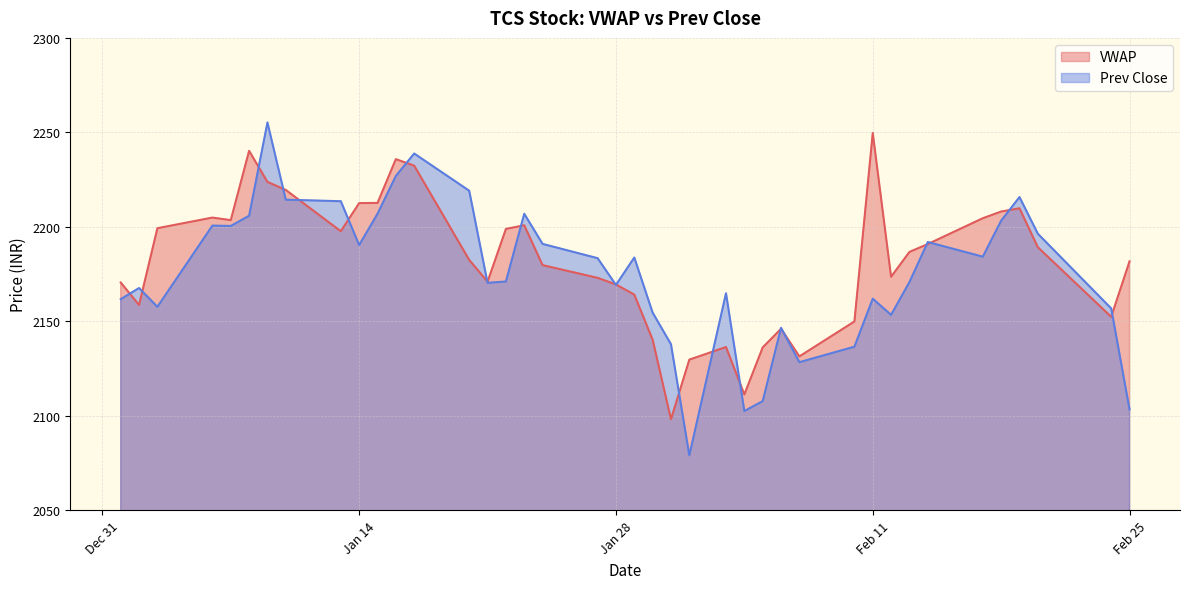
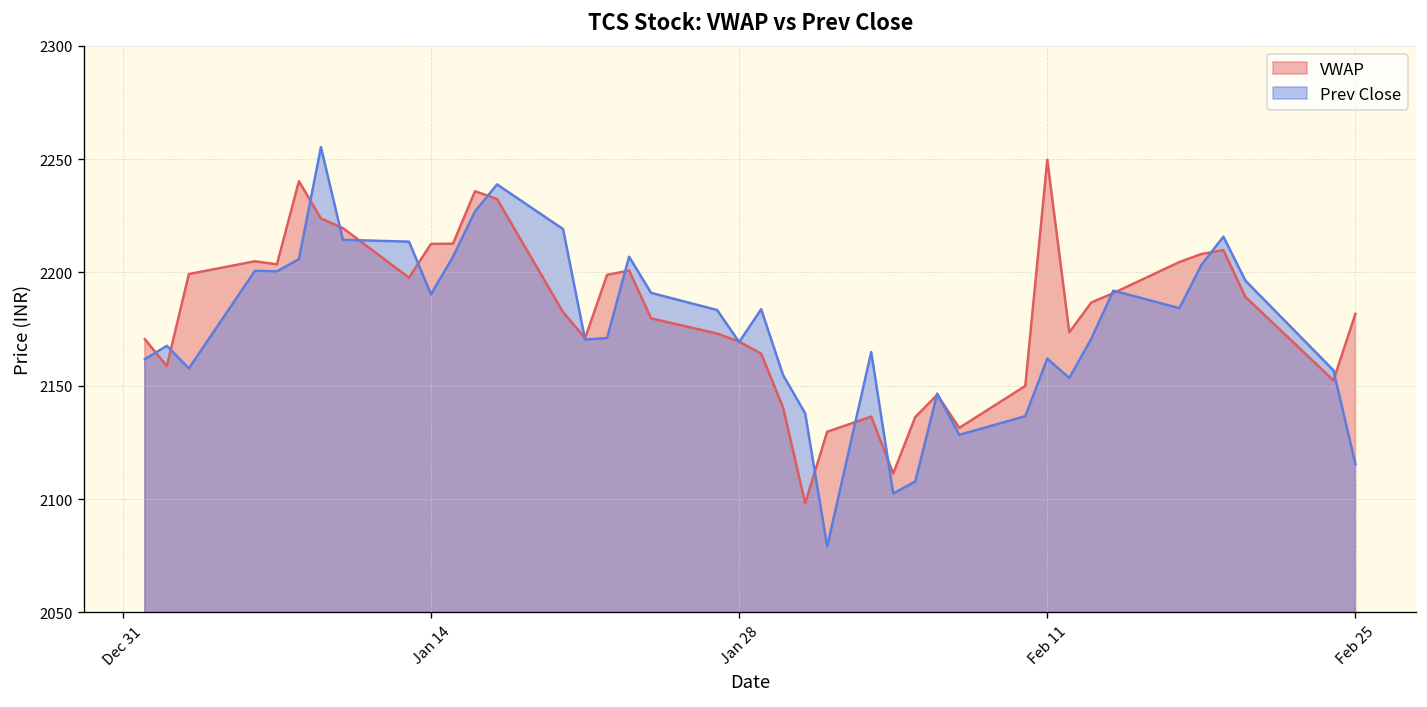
Prev Close, Feb 25: 2103 -> 2115
